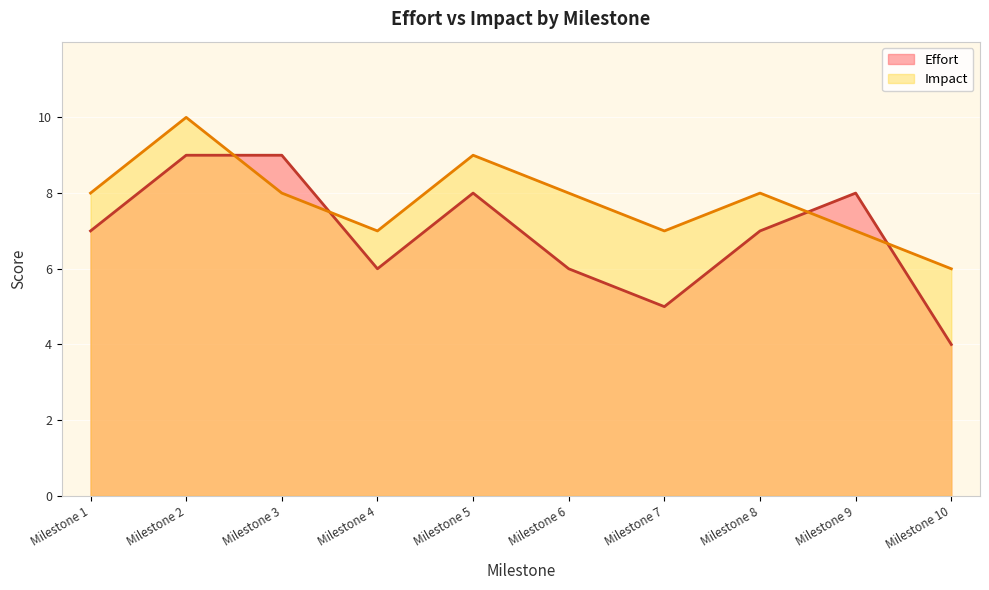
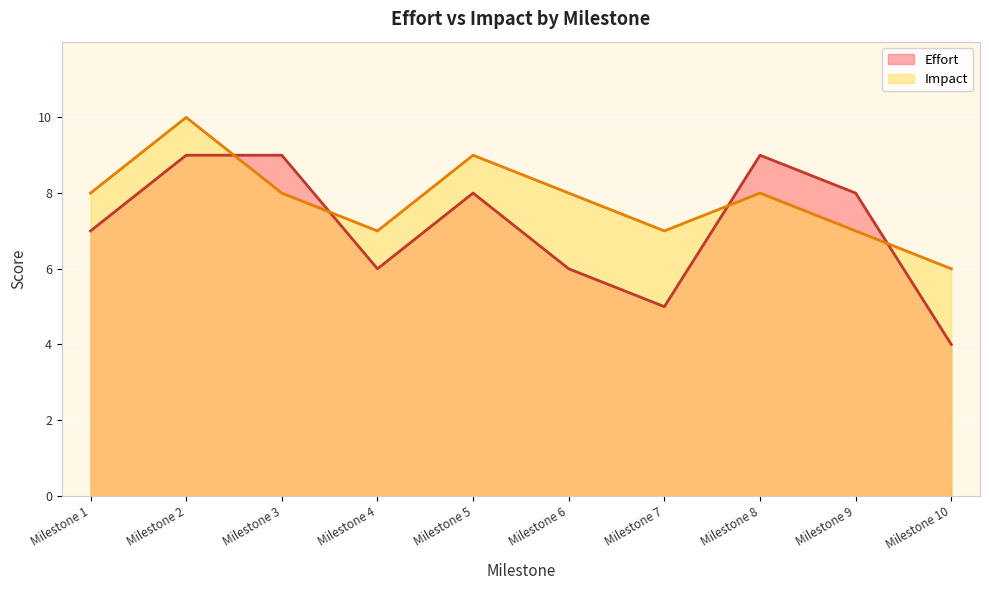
Effort, Milestone 8: 7 -> 9
